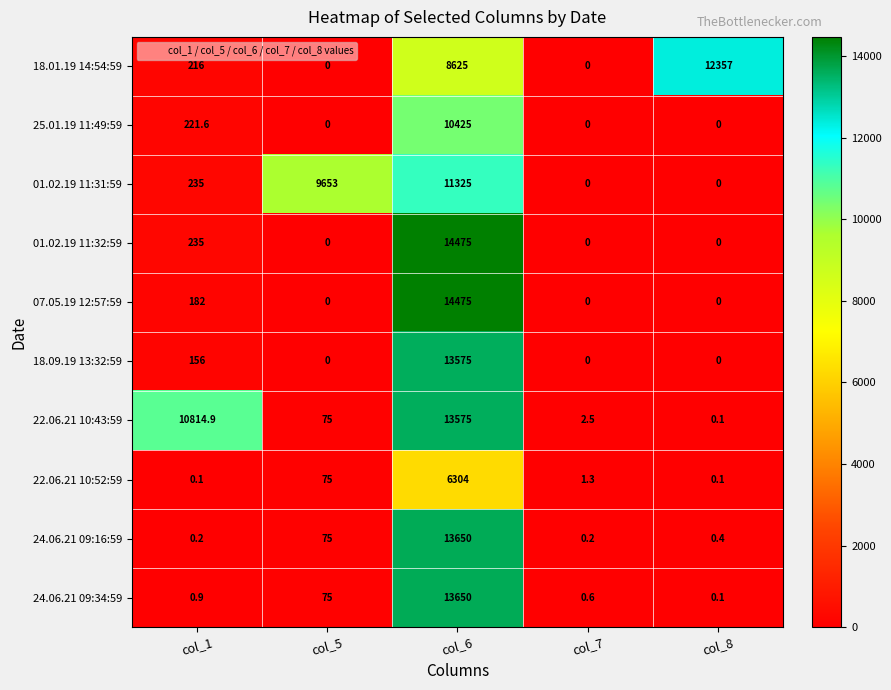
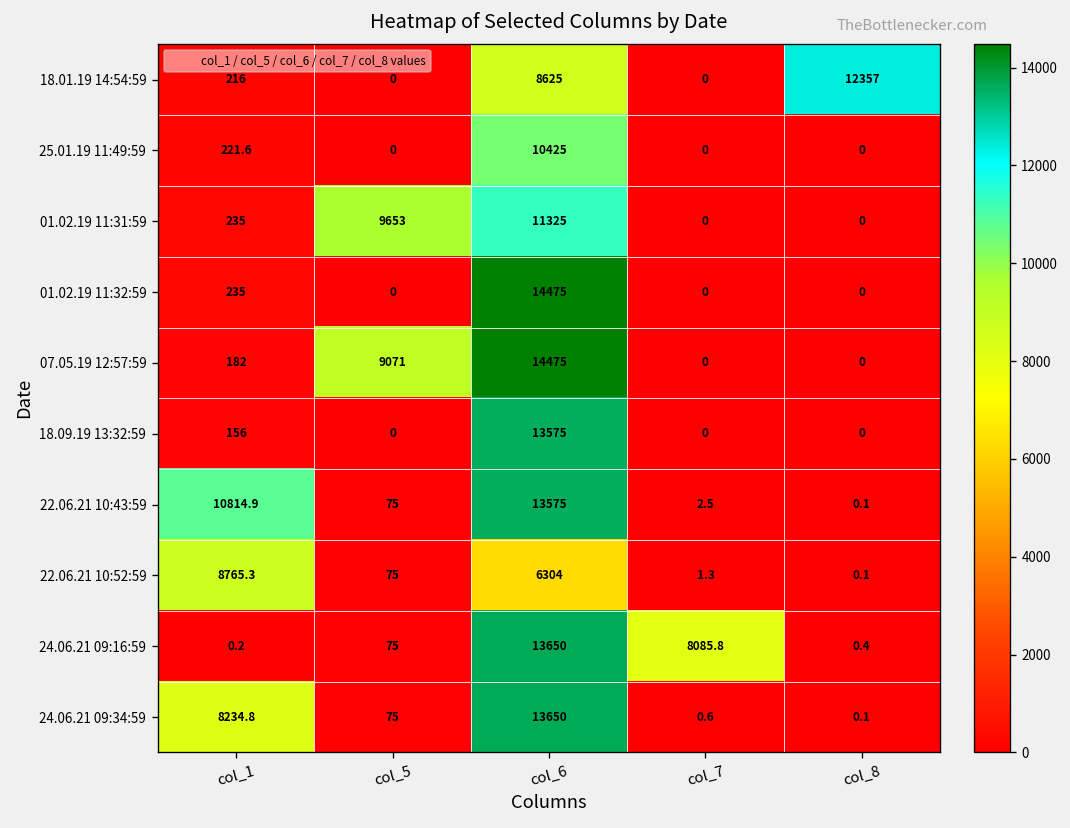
07.05.19 12:57:59, col_5: 0 -> 9071
22.06.21 10:52:59, col_1: 0.1 -> 8765.3
24.06.21 09:16:59, col_7: 0.2 -> 8085.8
24.06.21 09:34:59, col_1: 0.9 -> 8234.8
